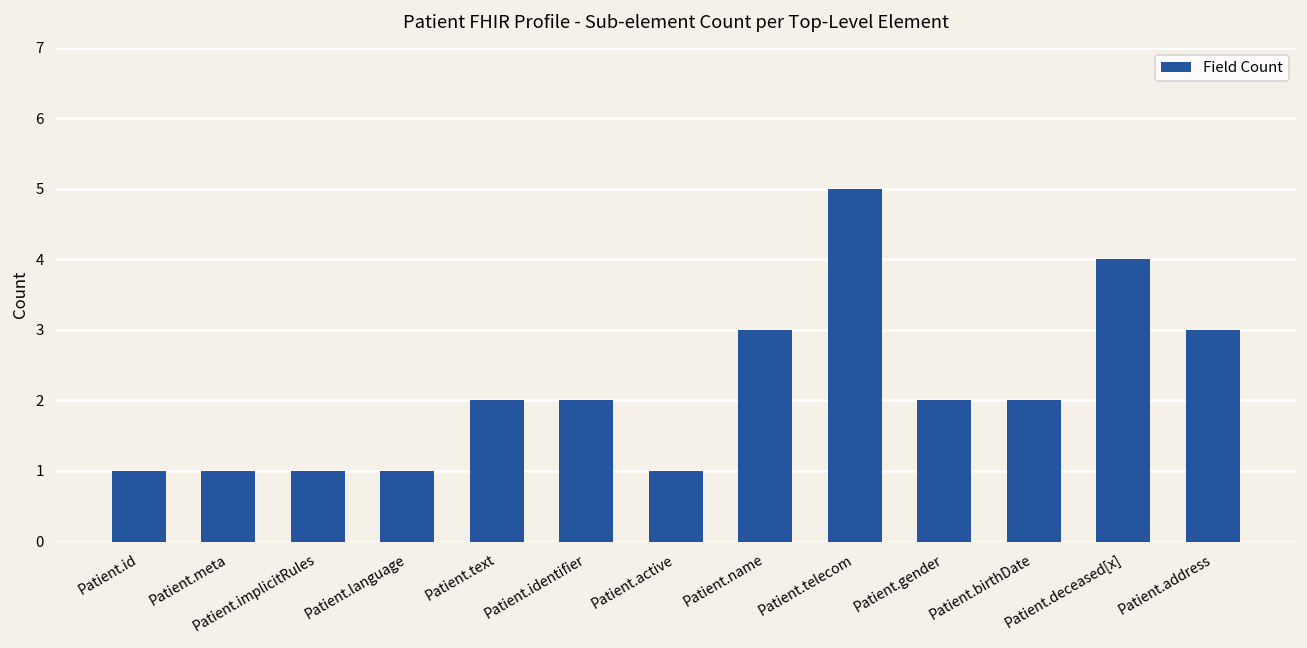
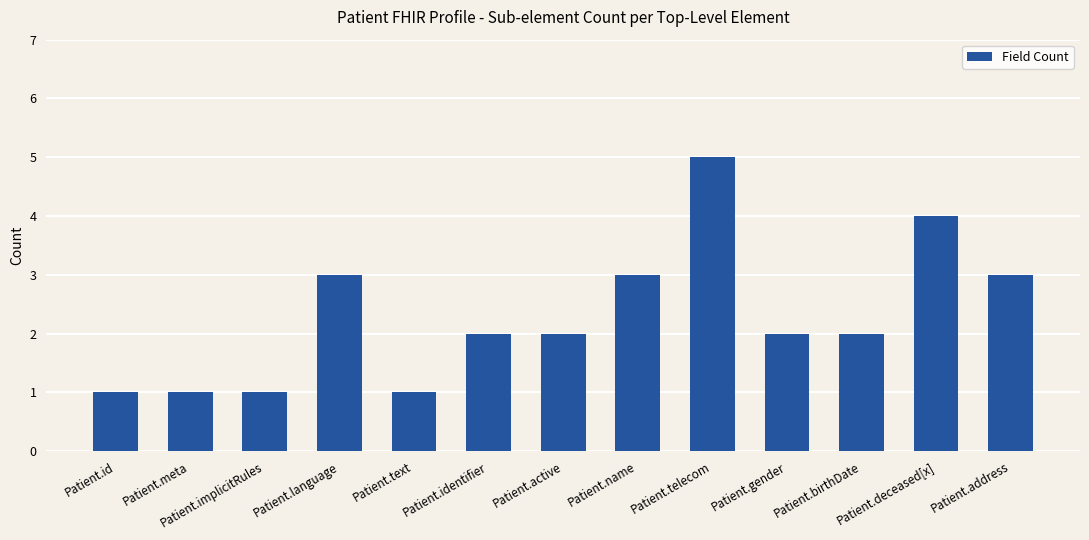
Patient.language: 1 -> 3
Patient.text: 2 -> 1
Patient.active: 1 -> 2
